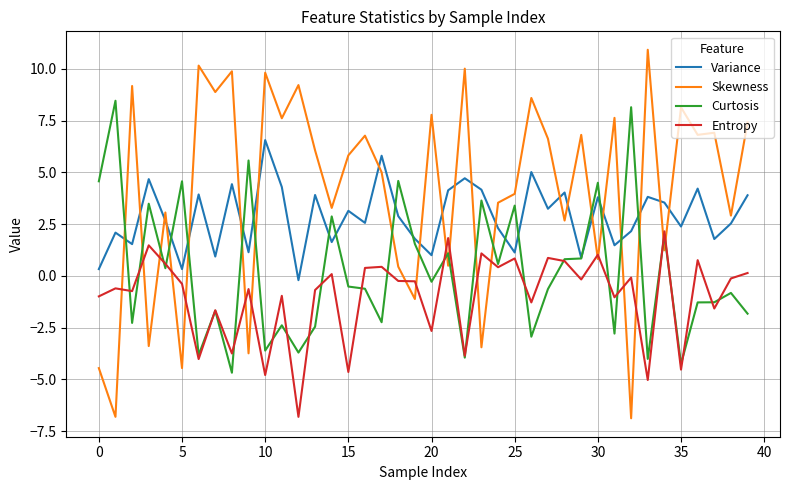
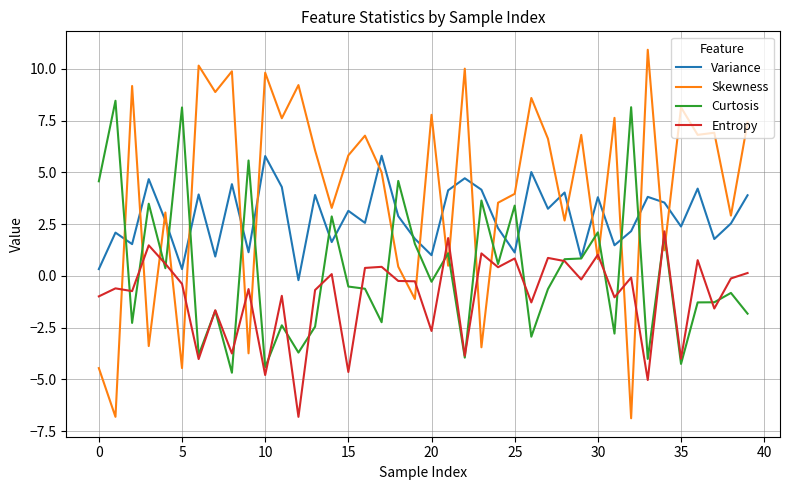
Curtosis, 5: 4.6 -> 8.1
Variance, 10: 6.6 -> 5.8
Curtosis, 10: -3.6 -> -4.4
Curtosis, 30: 4.5 -> 2.1
Entropy, 35: -4.5 -> -4.0
